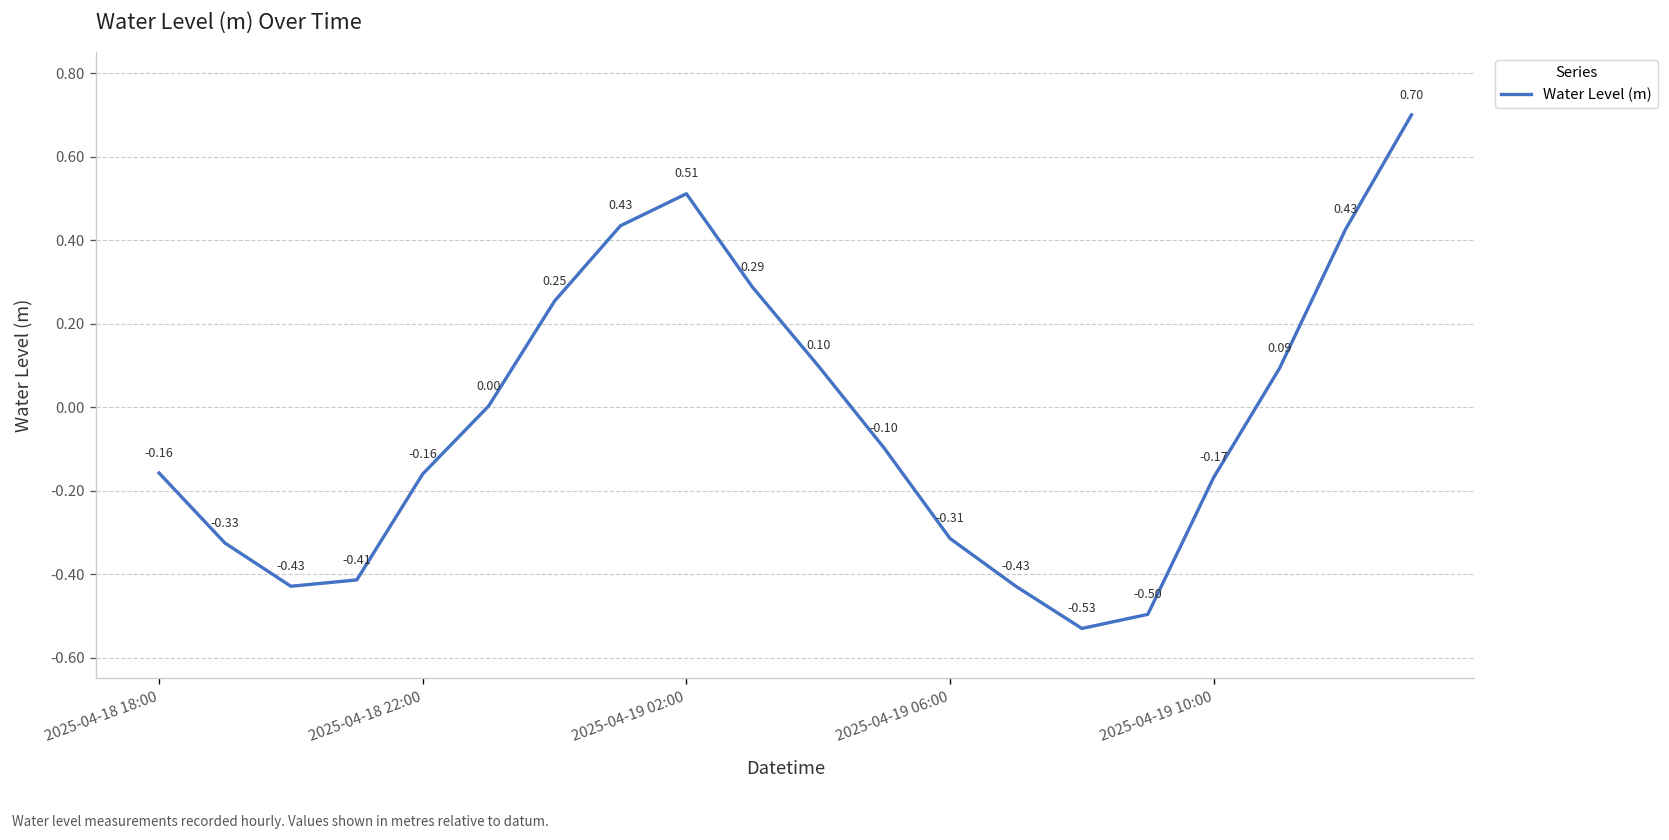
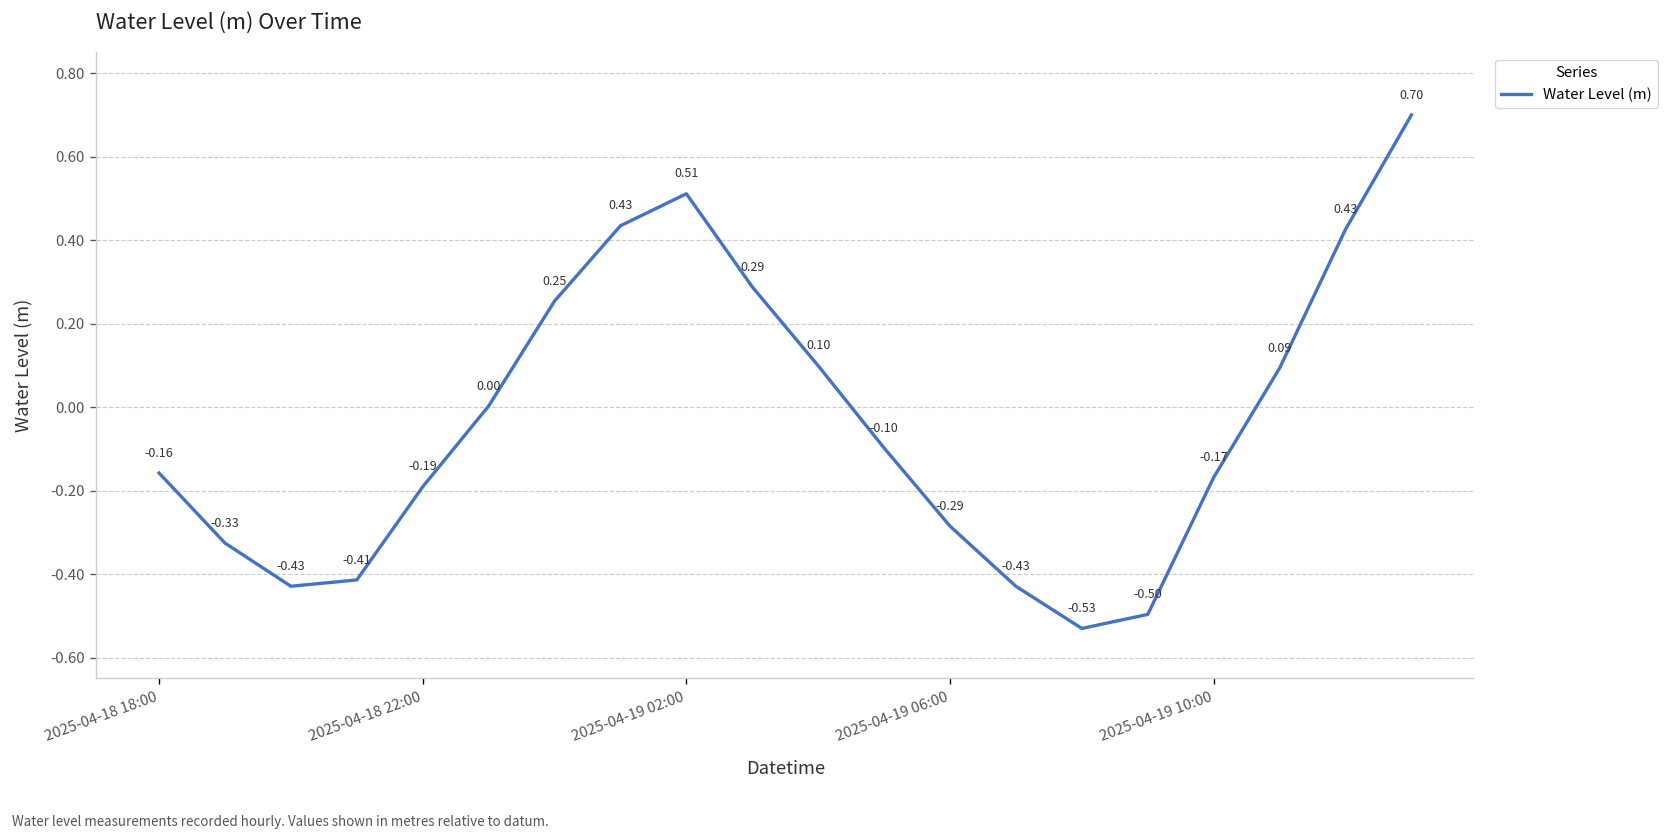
2025-04-18 22:00: -0.16 -> -0.19
2025-04-19 06:00: -0.31 -> -0.29
